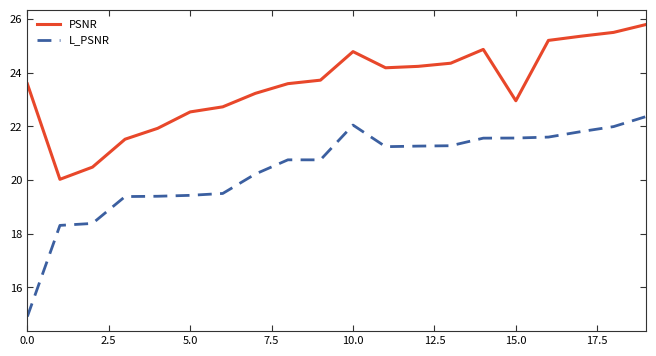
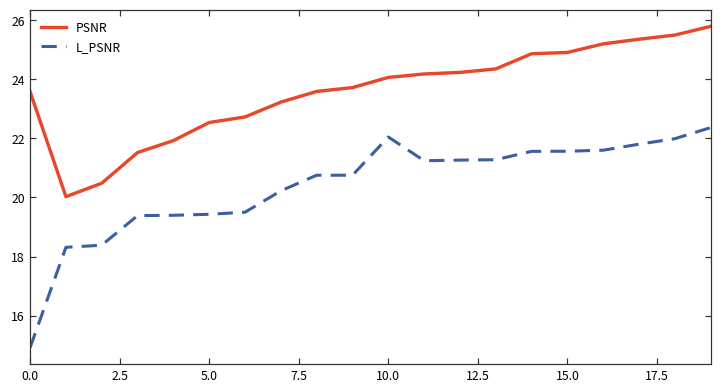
PSNR, 10.0: 24.8 -> 24.1
PSNR, 15.0: 23.0 -> 24.9
